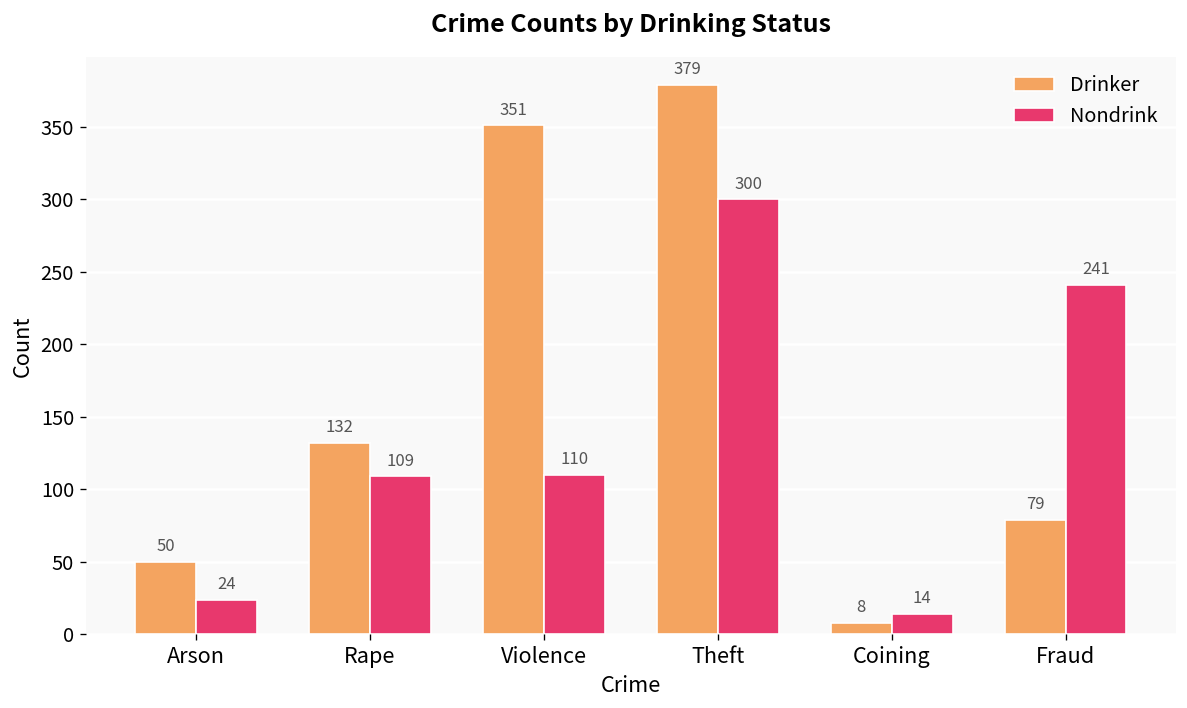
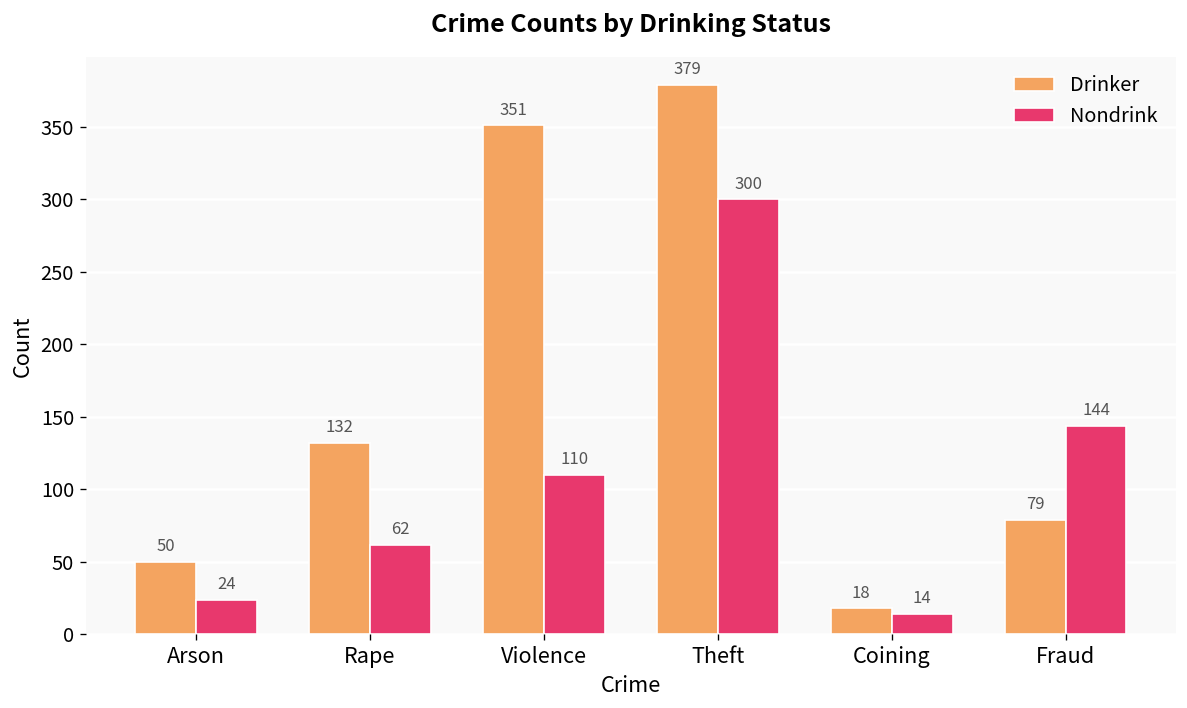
Nondrink, Rape: 109 -> 62
Drinker, Coining: 8 -> 18
Nondrink, Fraud: 241 -> 144
